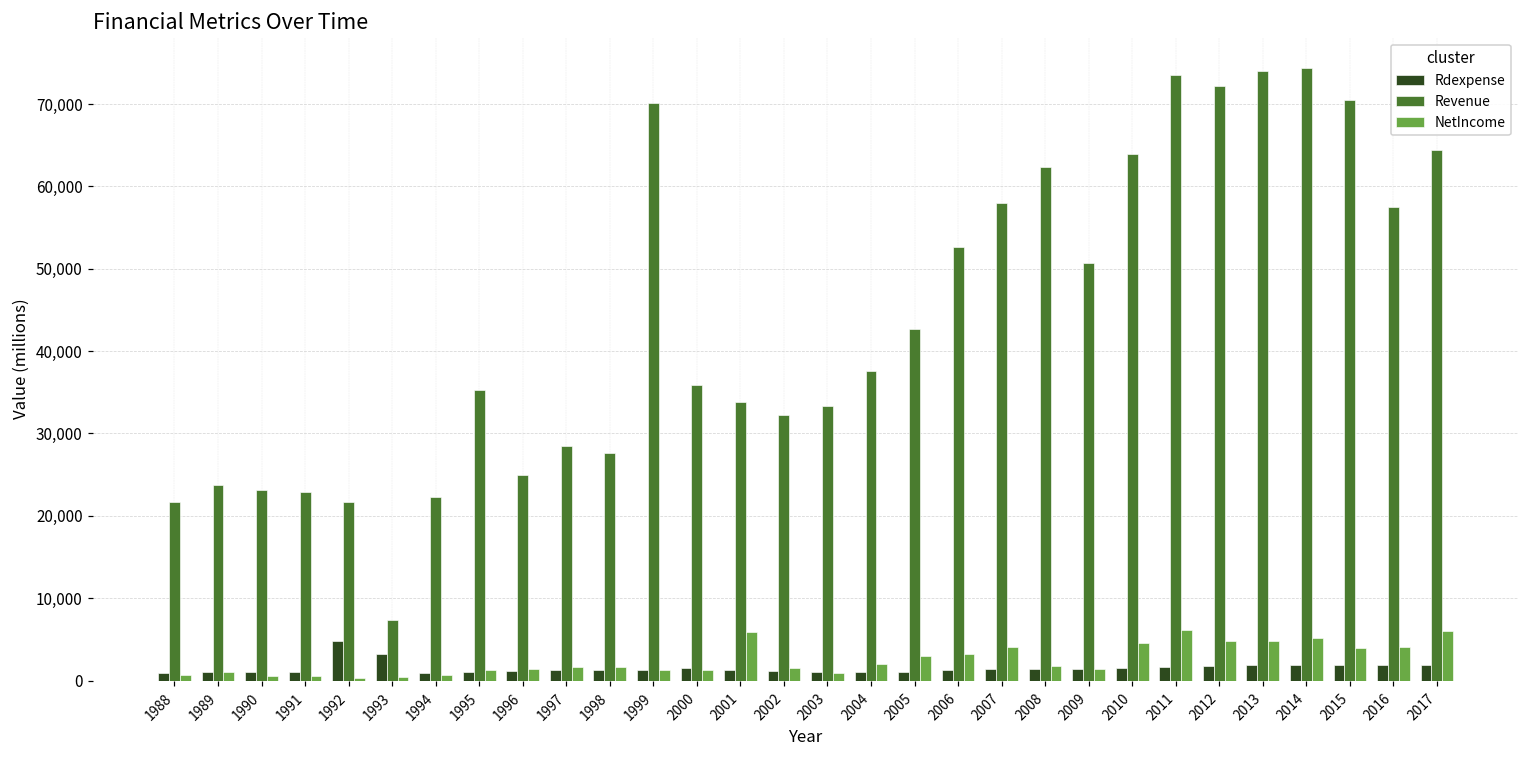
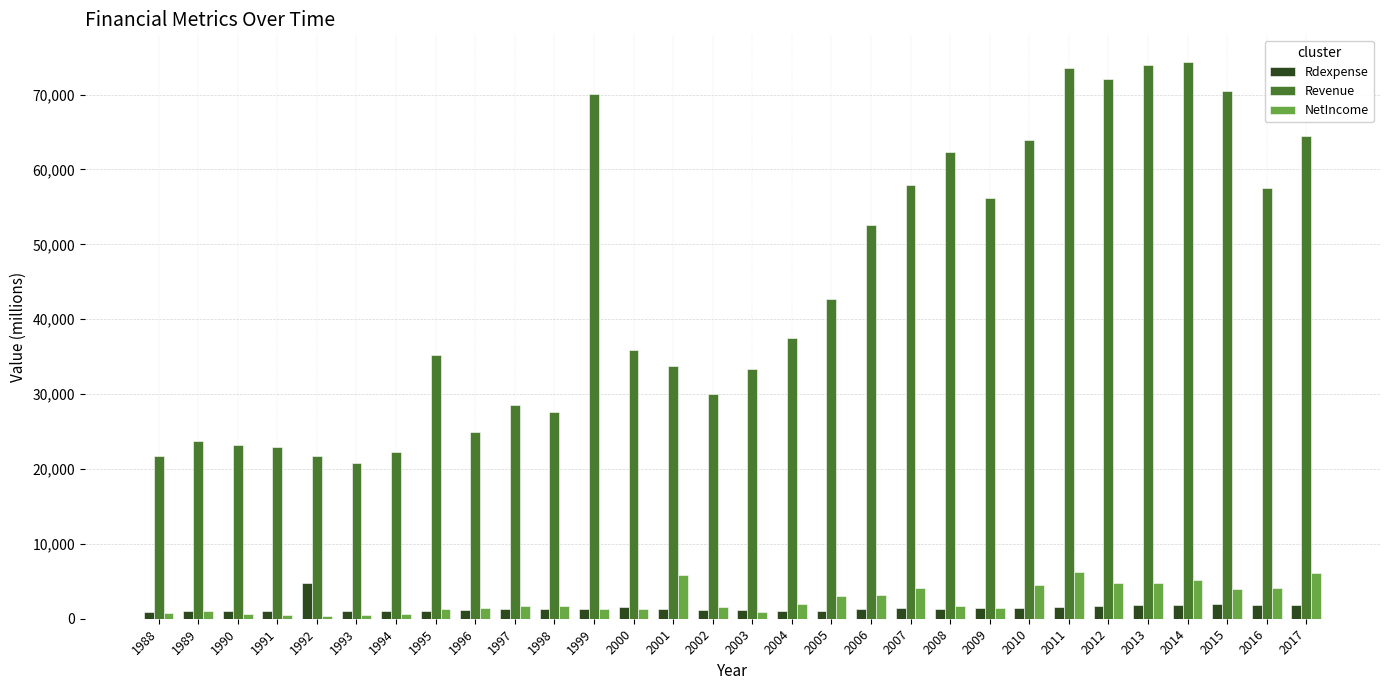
Rdexpense, 1993: 3,000 -> 1,000
Revenue, 1993: 7,000 -> 21,000
Revenue, 2002: 32,000 -> 30,000
Revenue, 2009: 51,000 -> 56,000
